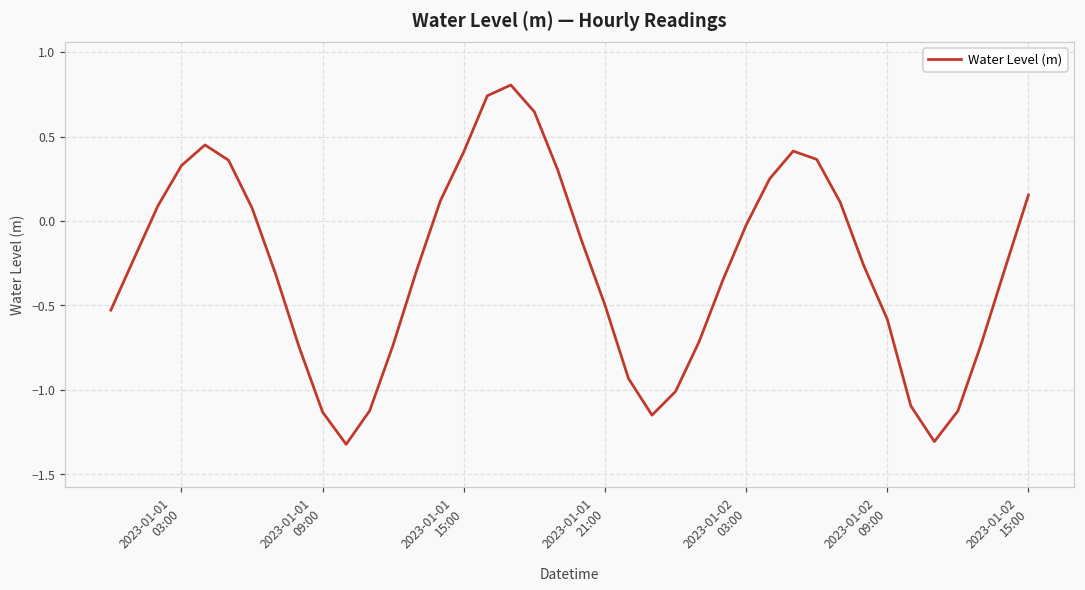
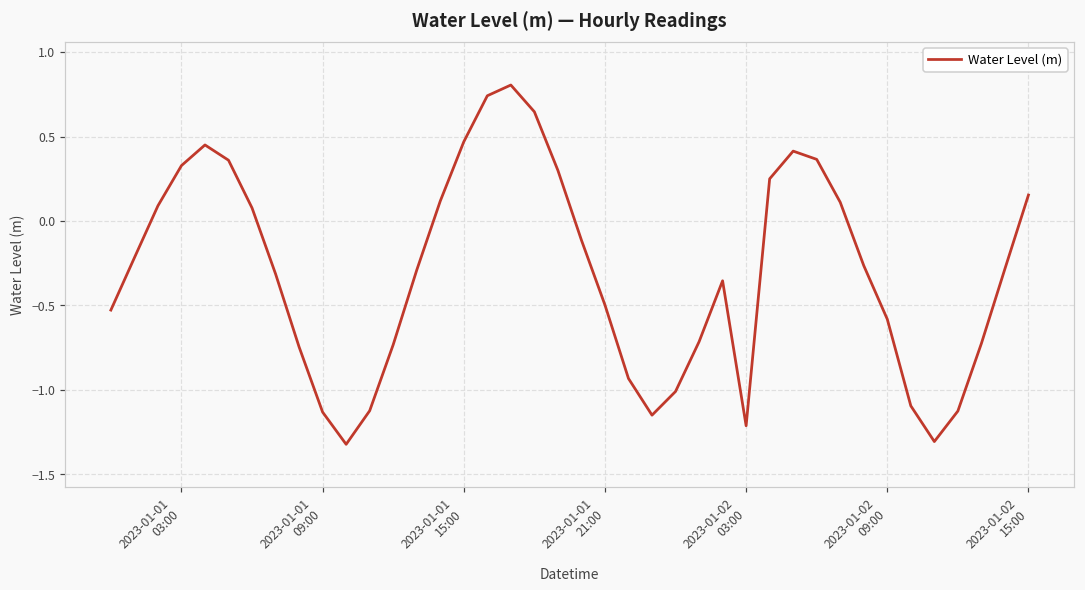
2023-01-01 15:00: 0.41 -> 0.47
2023-01-02 03:00: -0.02 -> -1.21
